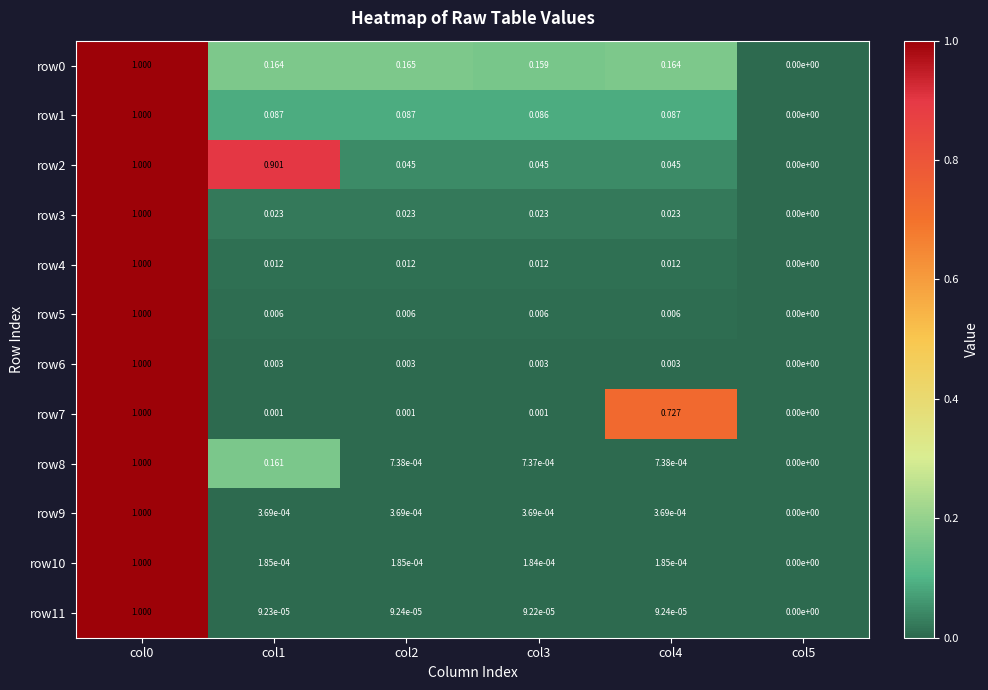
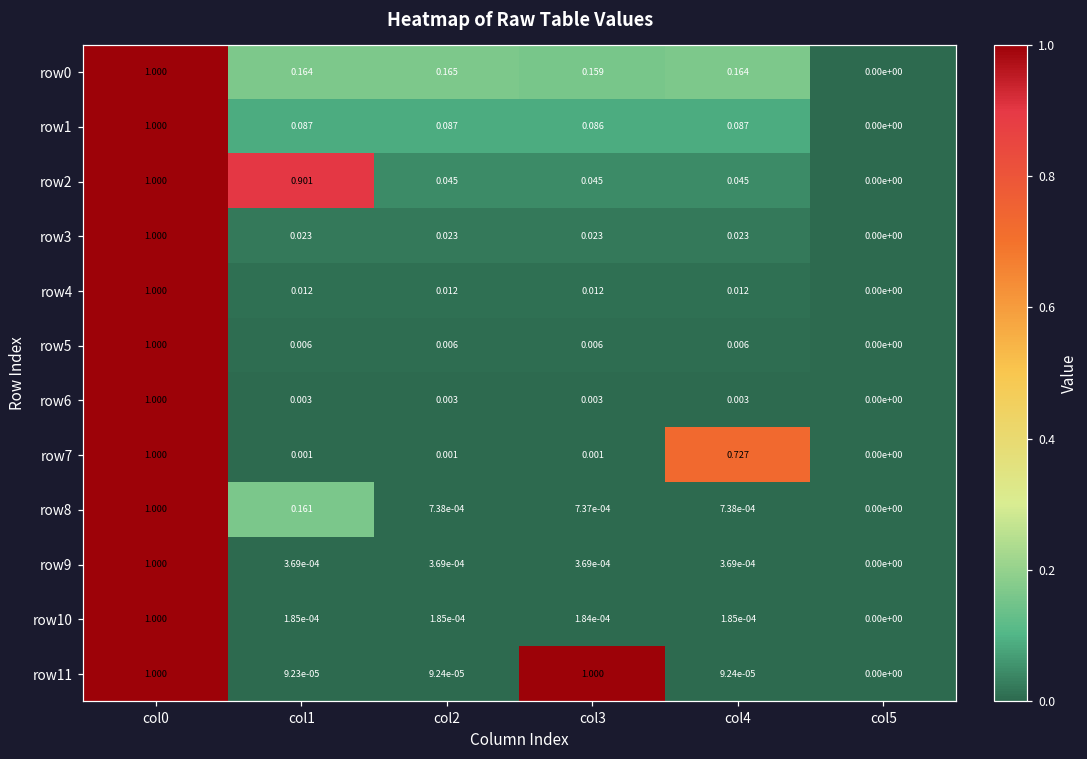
row11, col3: 9.22e-05 -> 1.000
